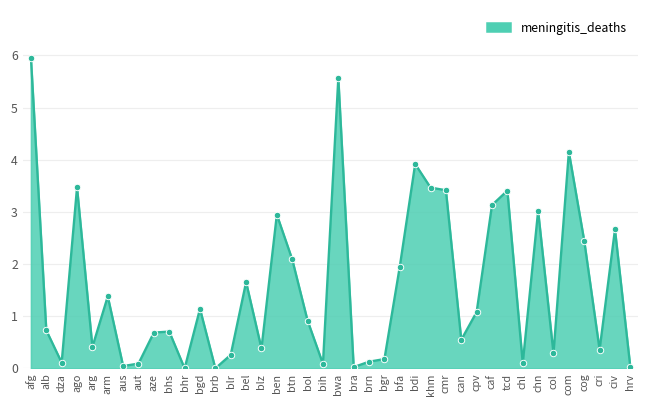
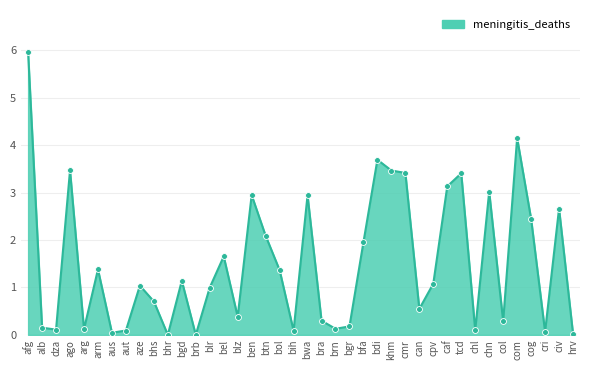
alb: 0.7 -> 0.2
arg: 0.4 -> 0.1
aze: 0.7 -> 1.0
blr: 0.3 -> 1.0
bol: 0.9 -> 1.4
bwa: 5.6 -> 2.9
bra: 0.0 -> 0.3
bdi: 3.9 -> 3.7
cri: 0.4 -> 0.1
